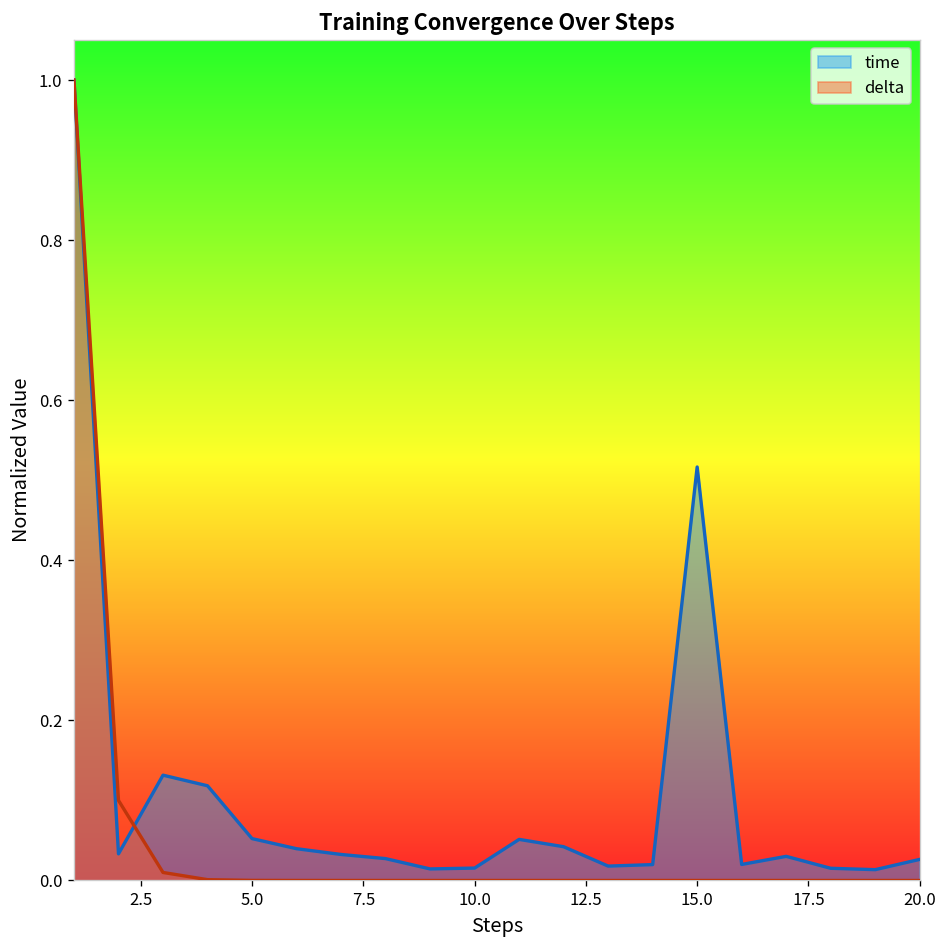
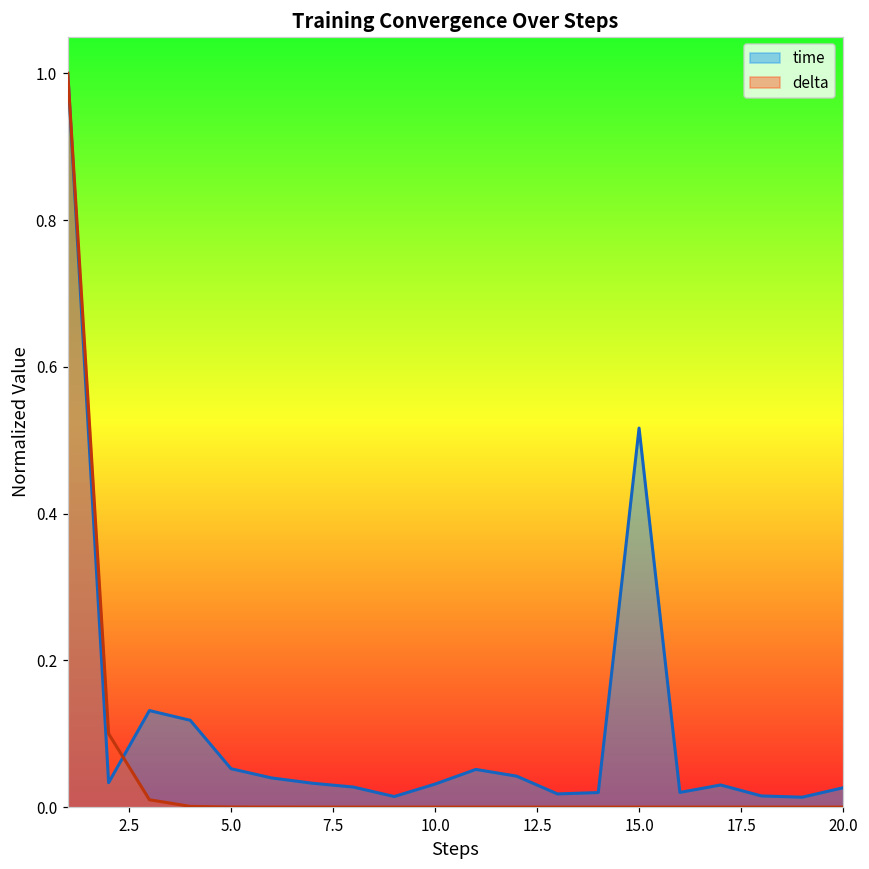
time, 10.0: 0.02 -> 0.03
